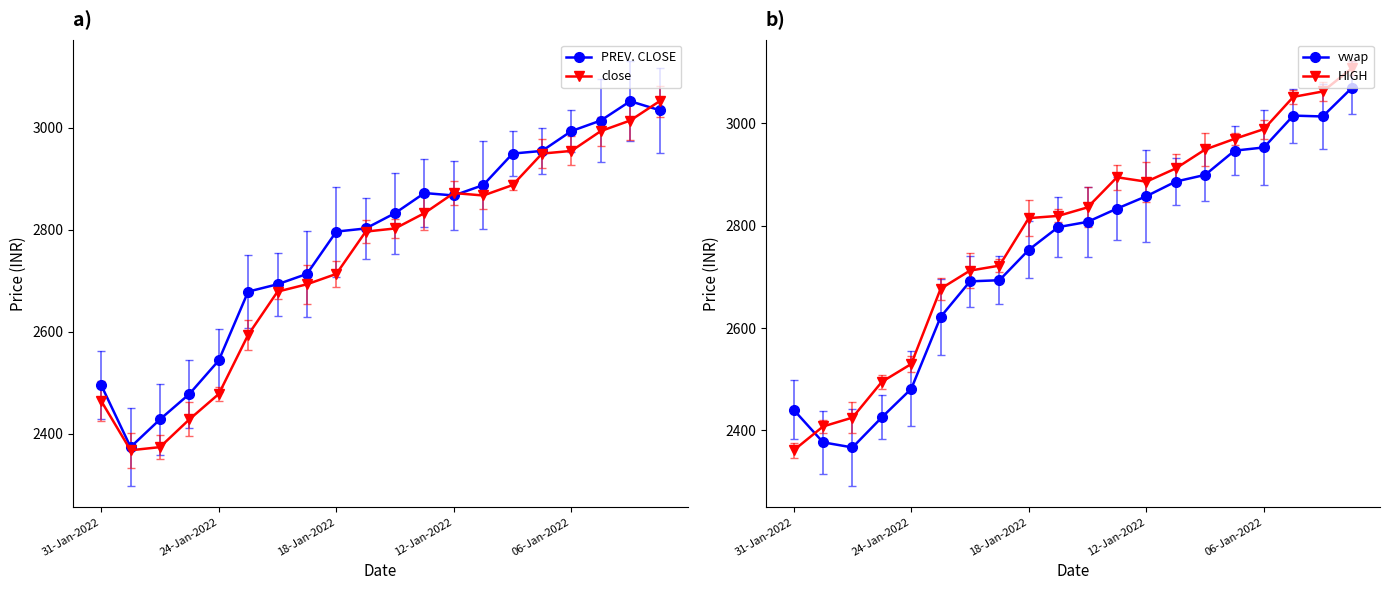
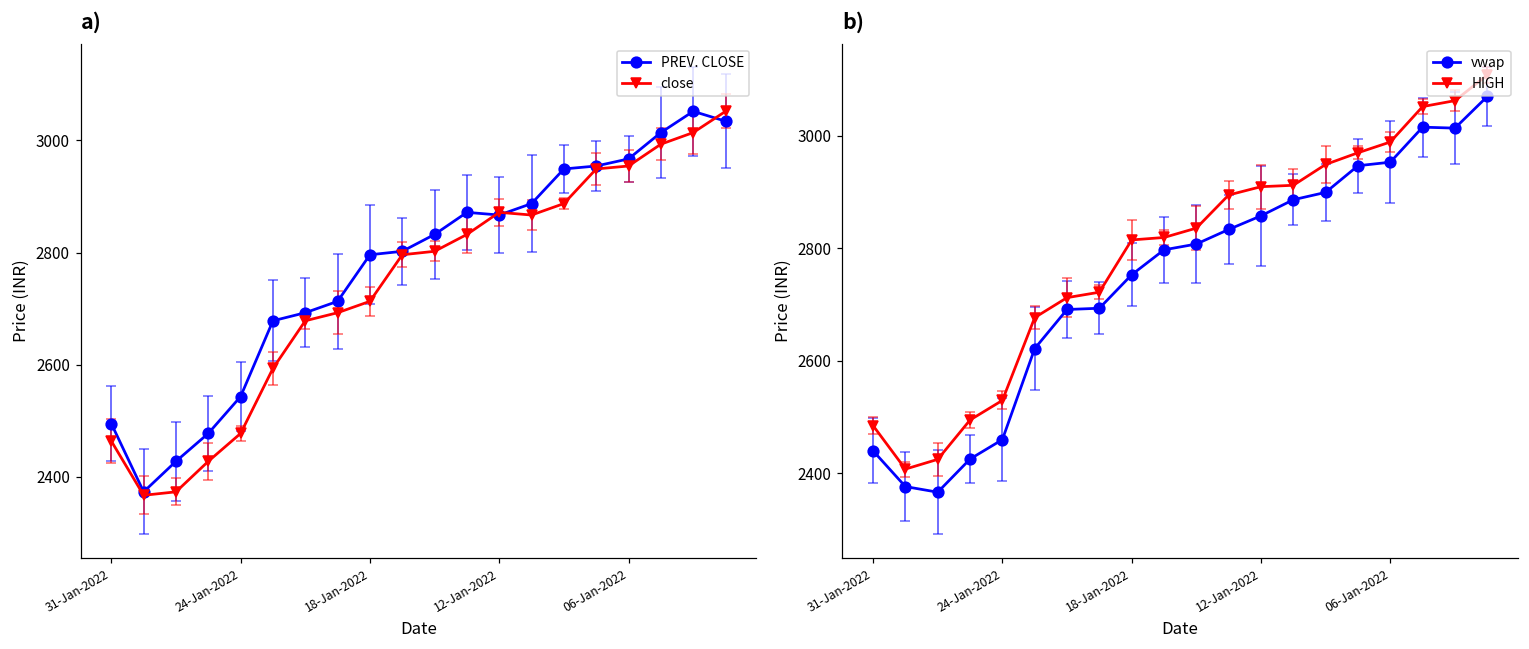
a), PREV. CLOSE, 06-Jan-2022: 2990 -> 2970
b), HIGH, 31-Jan-2022: 2360 -> 2490
b), vwap, 24-Jan-2022: 2480 -> 2460
b), HIGH, 12-Jan-2022: 2890 -> 2910
